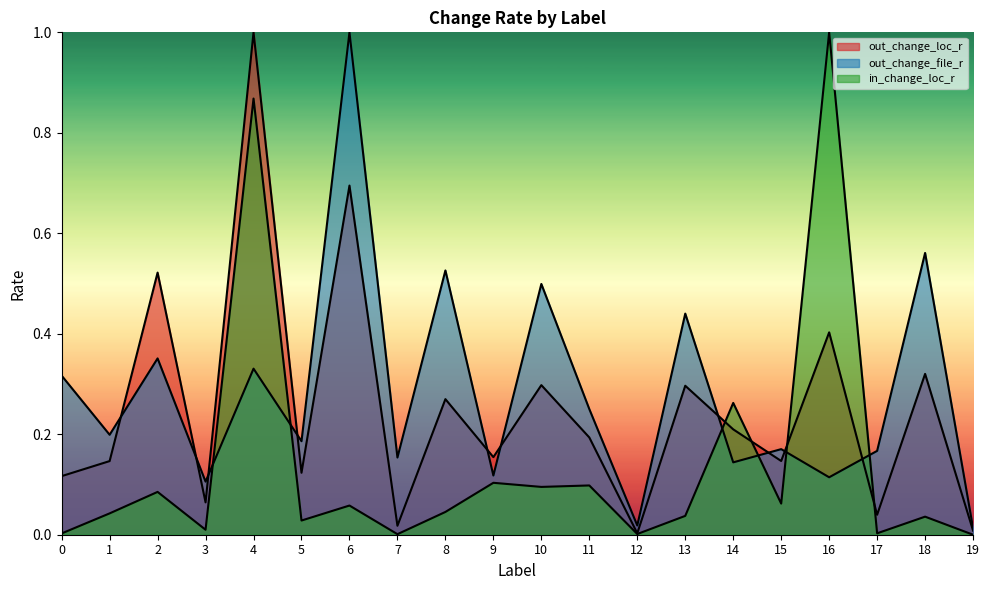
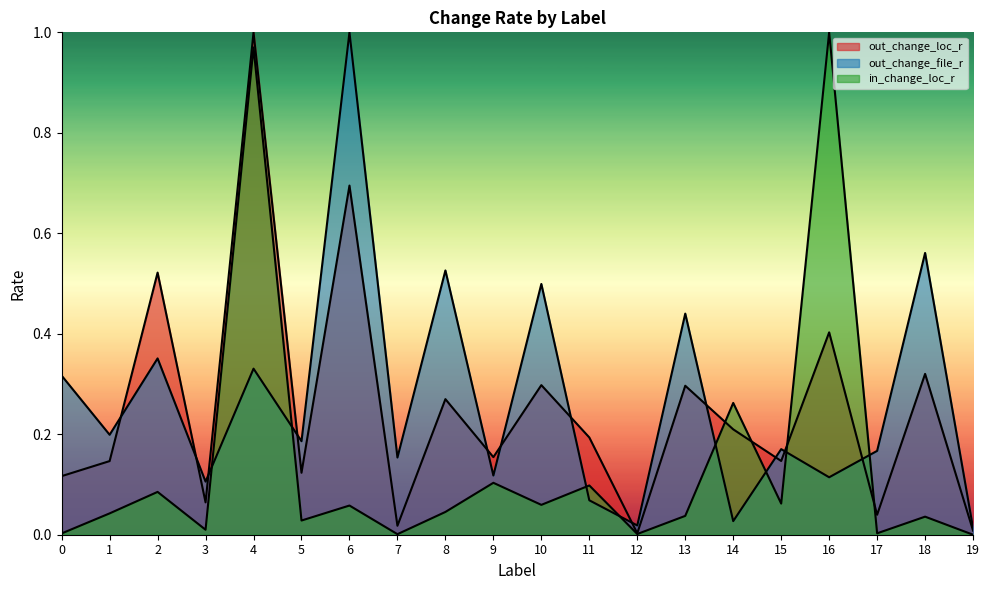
in_change_loc_r, 4: 0.87 -> 0.97
in_change_loc_r, 10: 0.10 -> 0.06
out_change_file_r, 11: 0.25 -> 0.07
out_change_file_r, 14: 0.14 -> 0.03
